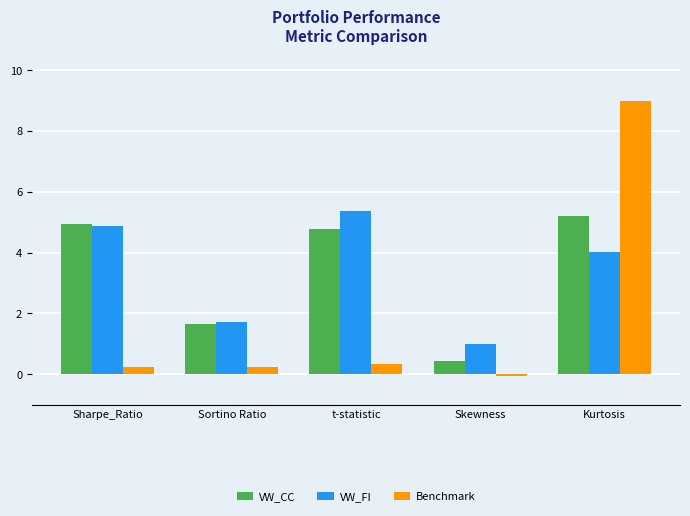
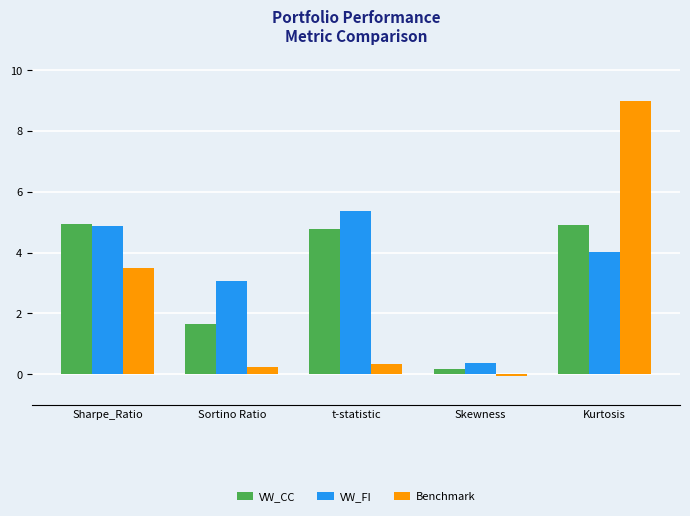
Benchmark, Sharpe_Ratio: 0.2 -> 3.5
VW_FI, Sortino Ratio: 1.7 -> 3.1
VW_CC, Skewness: 0.4 -> 0.2
VW_FI, Skewness: 1.0 -> 0.4
VW_CC, Kurtosis: 5.2 -> 4.9
